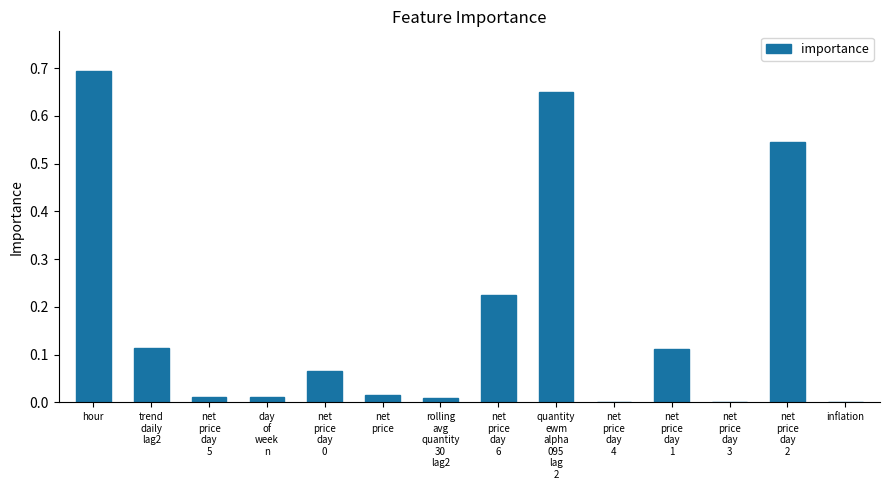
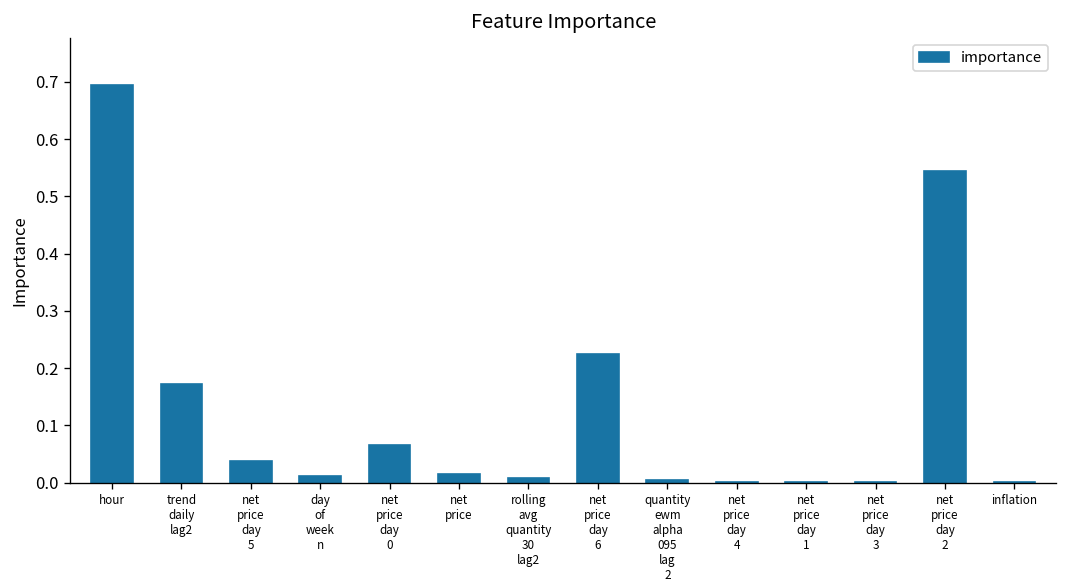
trend daily lag2: 0.11 -> 0.17
net price day 5: 0.01 -> 0.04
quantity ewm alpha 095 lag 2: 0.65 -> 0.01
net price day 1: 0.11 -> 0.00
